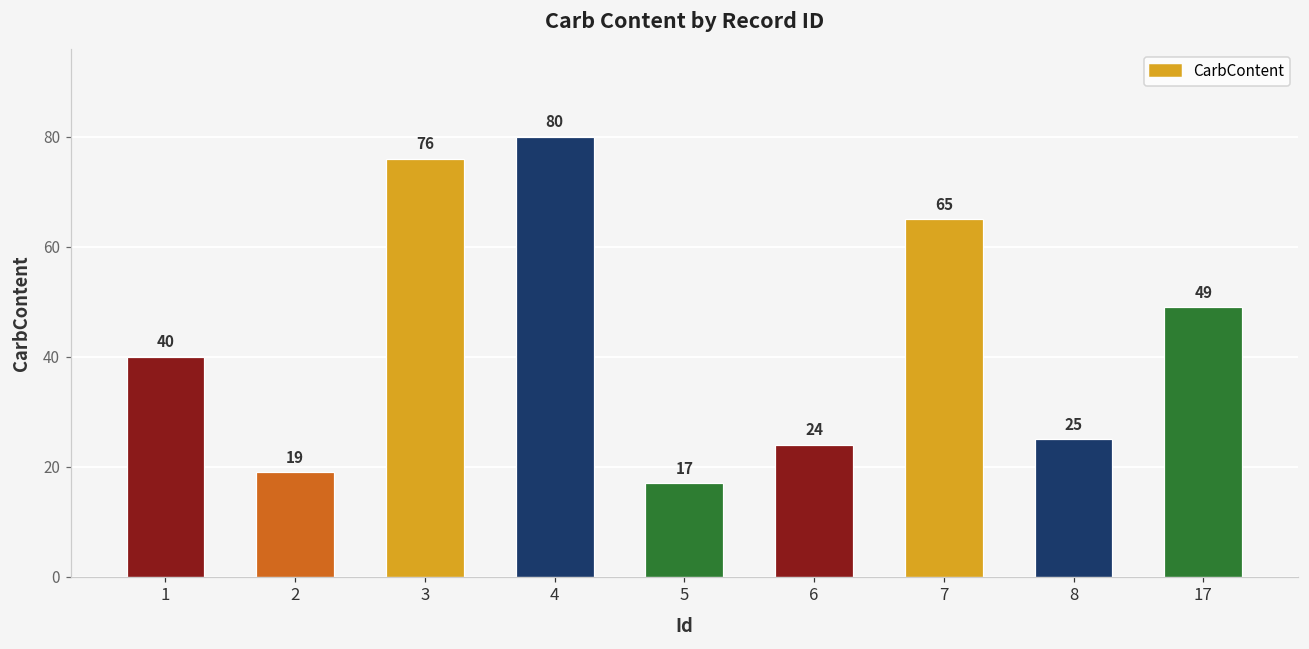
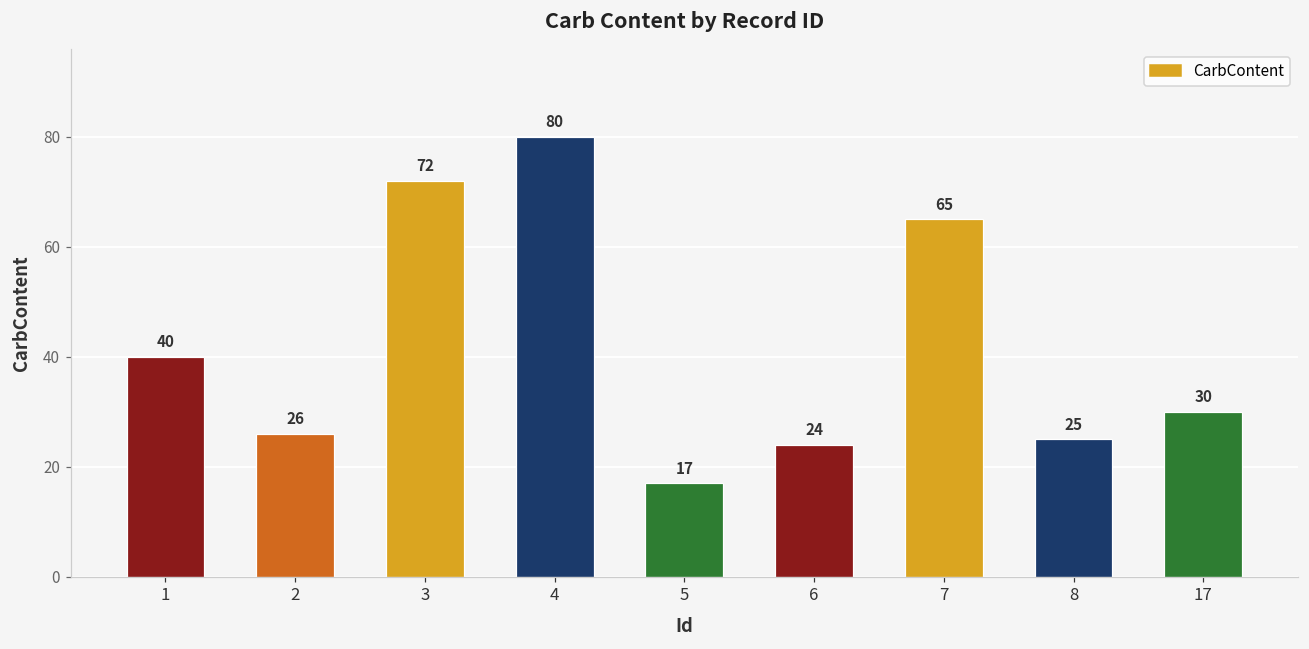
2: 19 -> 26
3: 76 -> 72
17: 49 -> 30
